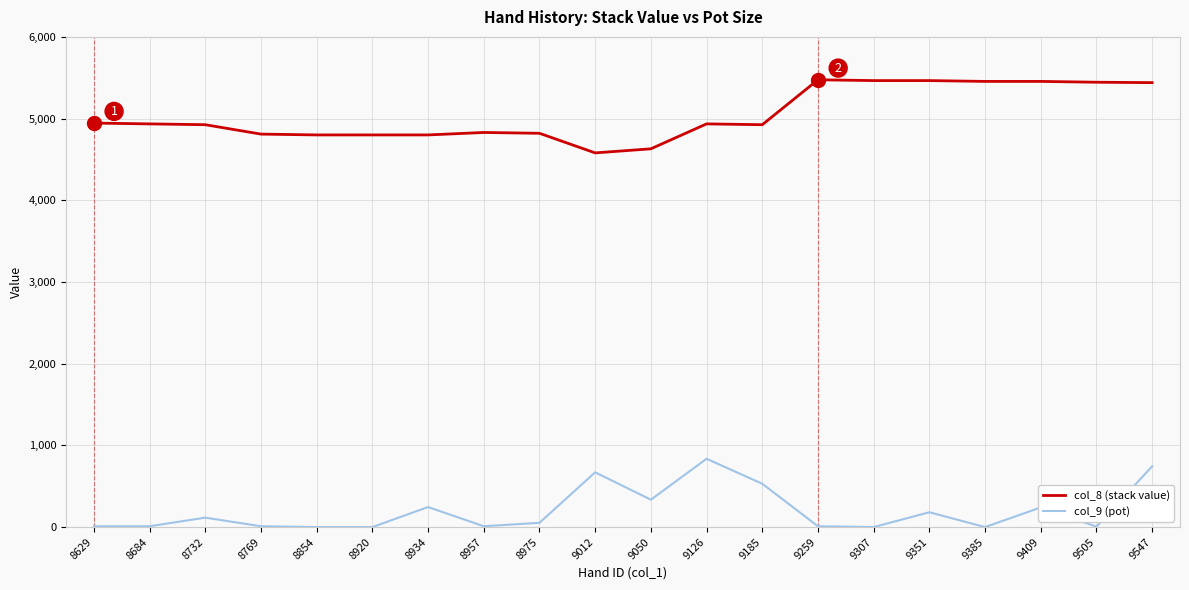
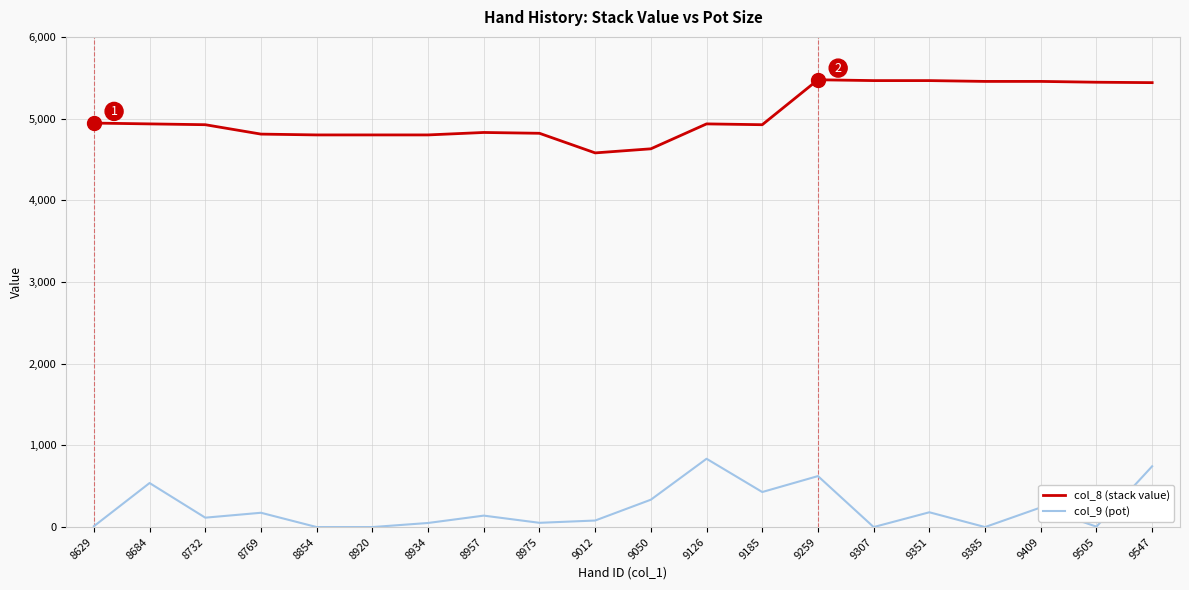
col_9 (pot), 8684: 0 -> 500
col_9 (pot), 8769: 0 -> 200
col_9 (pot), 8934: 200 -> 100
col_9 (pot), 8957: 0 -> 100
col_9 (pot), 9012: 700 -> 100
col_9 (pot), 9185: 500 -> 400
col_9 (pot), 9259: 0 -> 600
